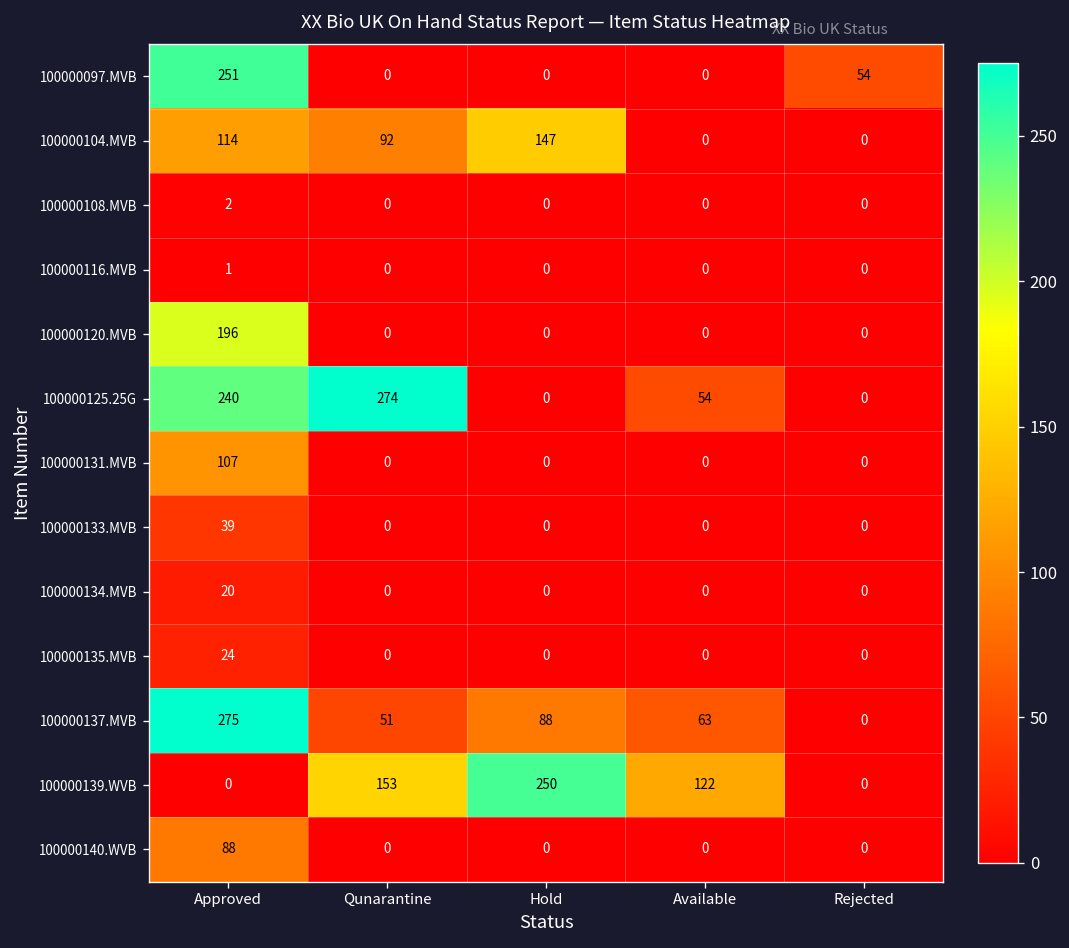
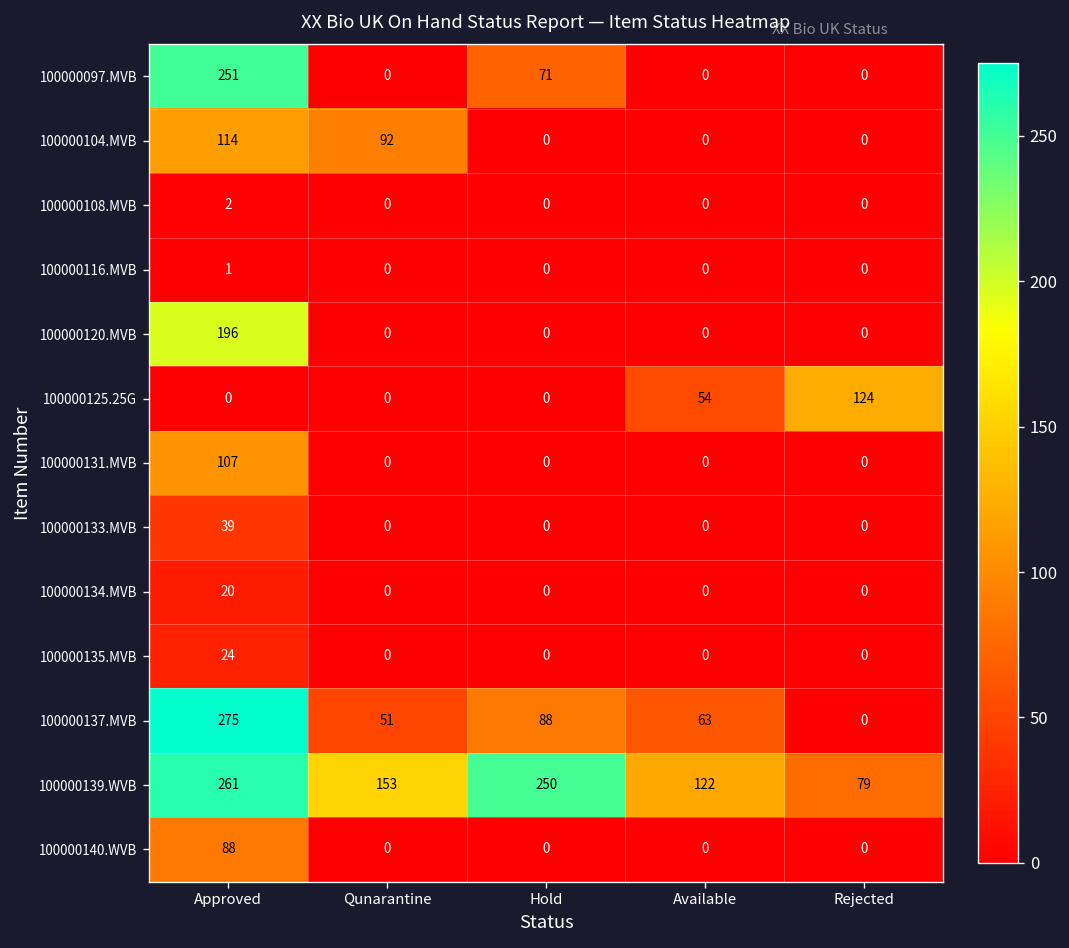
100000097.MVB, Hold: 0 -> 71
100000097.MVB, Rejected: 54 -> 0
100000104.MVB, Hold: 147 -> 0
100000125.25G, Approved: 240 -> 0
100000125.25G, Qunarantine: 274 -> 0
100000125.25G, Rejected: 0 -> 124
100000139.WVB, Approved: 0 -> 261
100000139.WVB, Rejected: 0 -> 79
